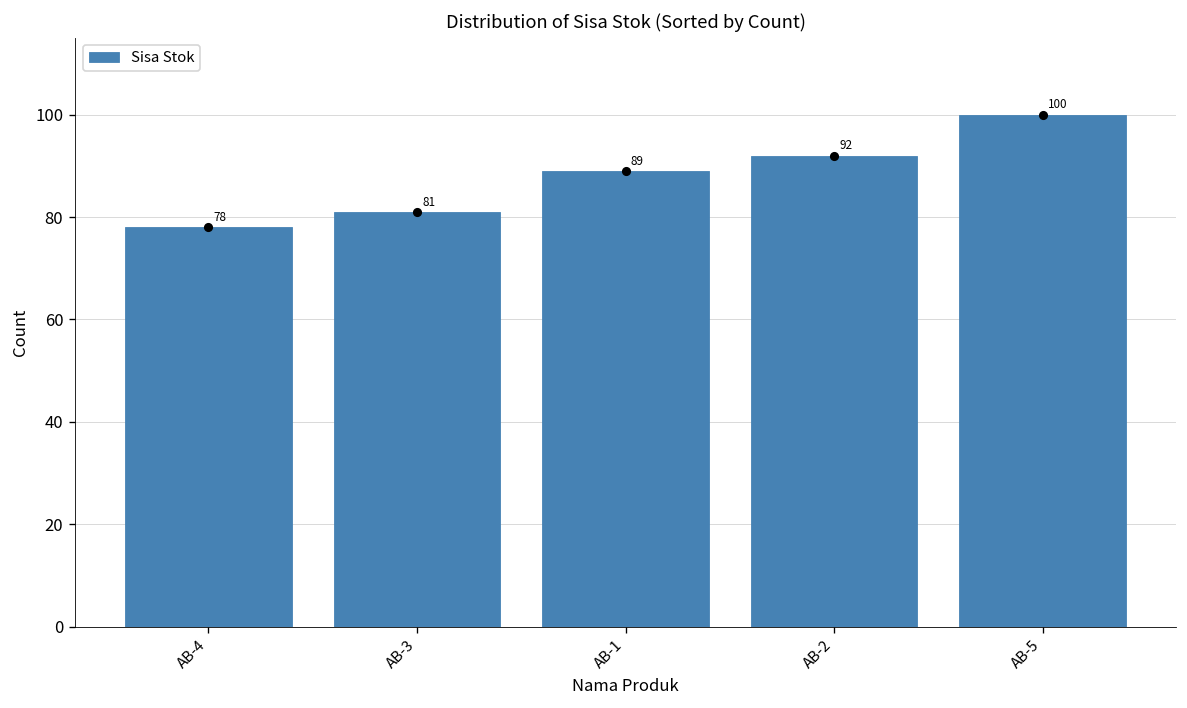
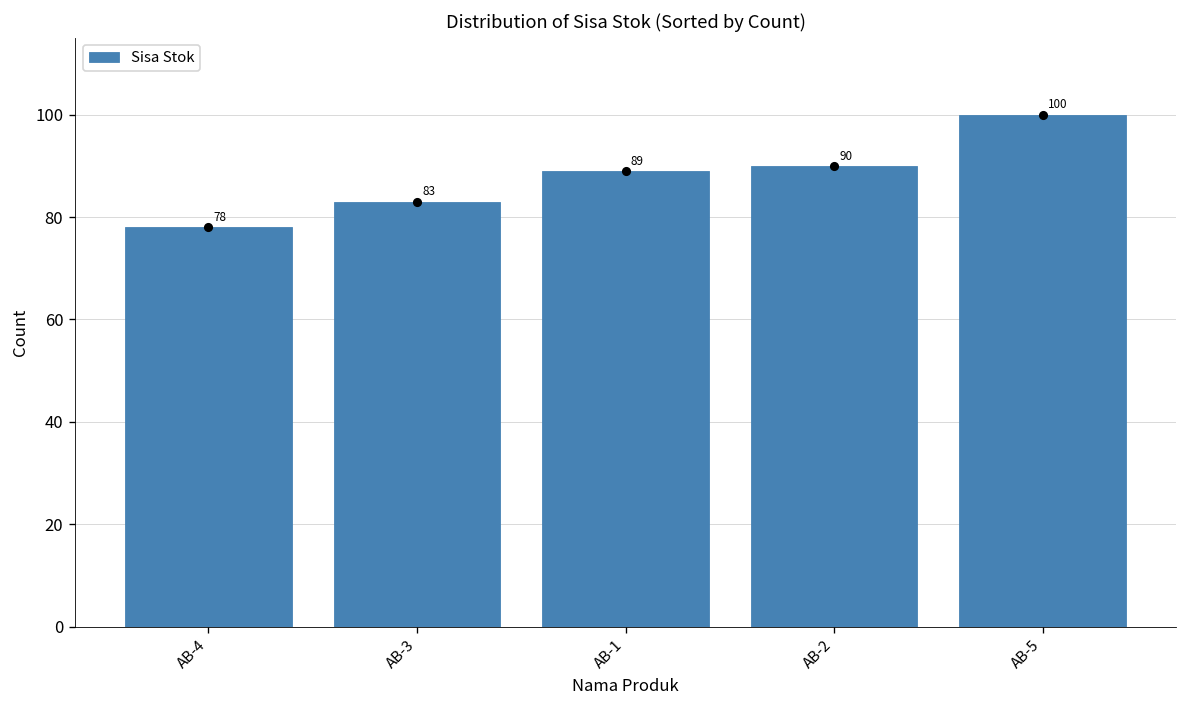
AB-3: 81 -> 83
AB-2: 92 -> 90
